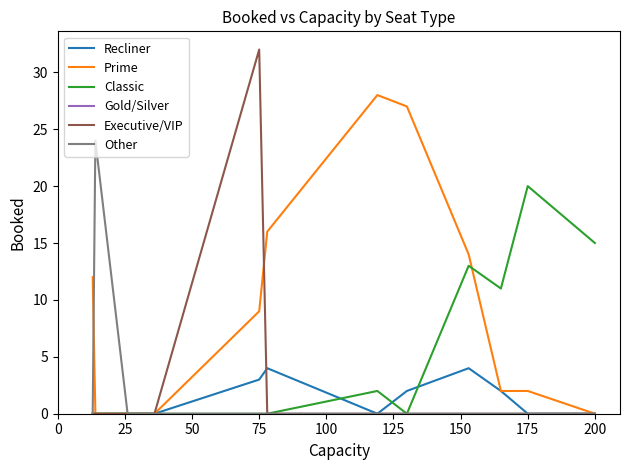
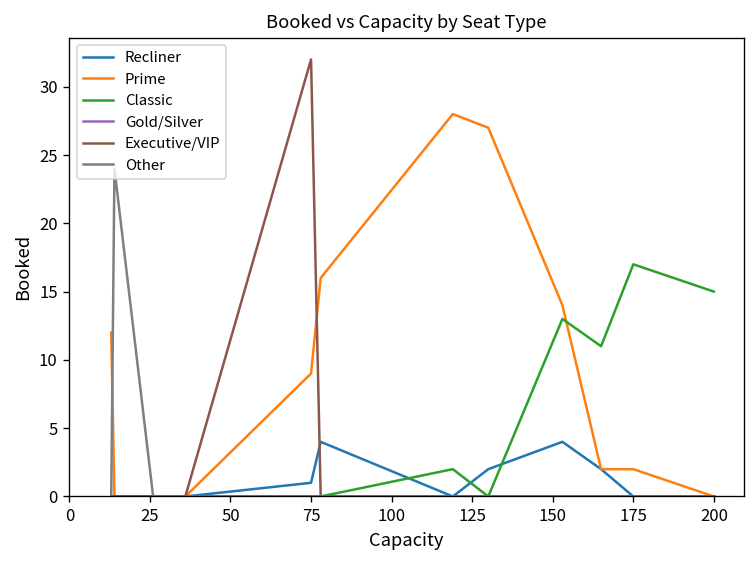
Recliner, 75: 3 -> 1
Classic, 175: 20 -> 17
